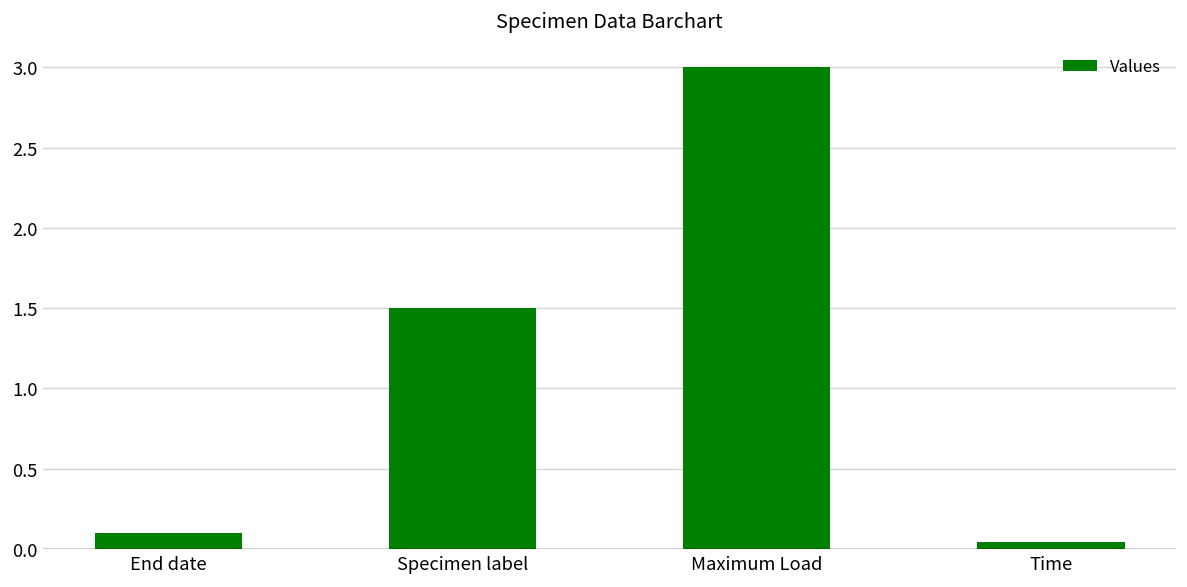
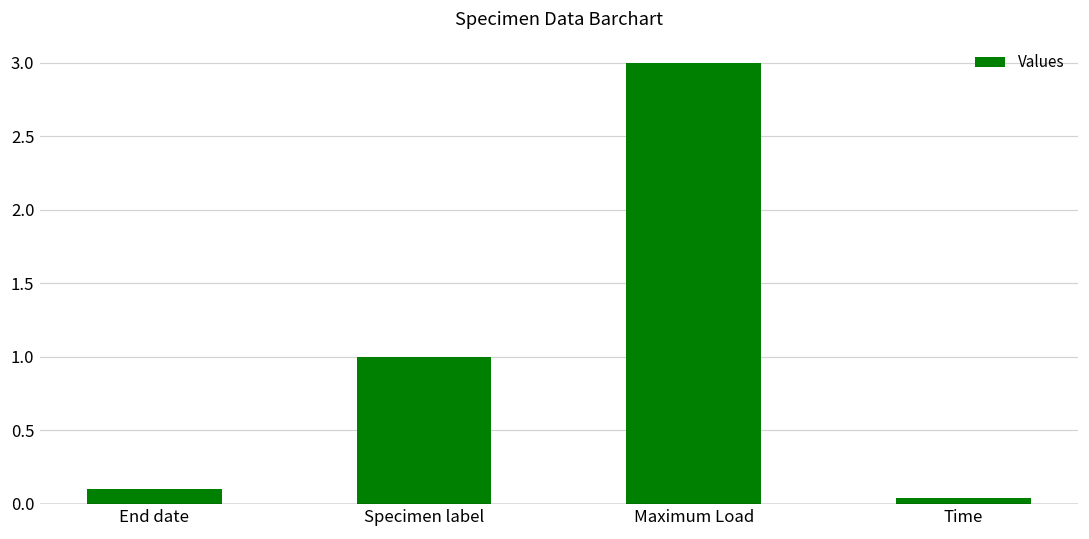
Specimen label: 1.5 -> 1.0
